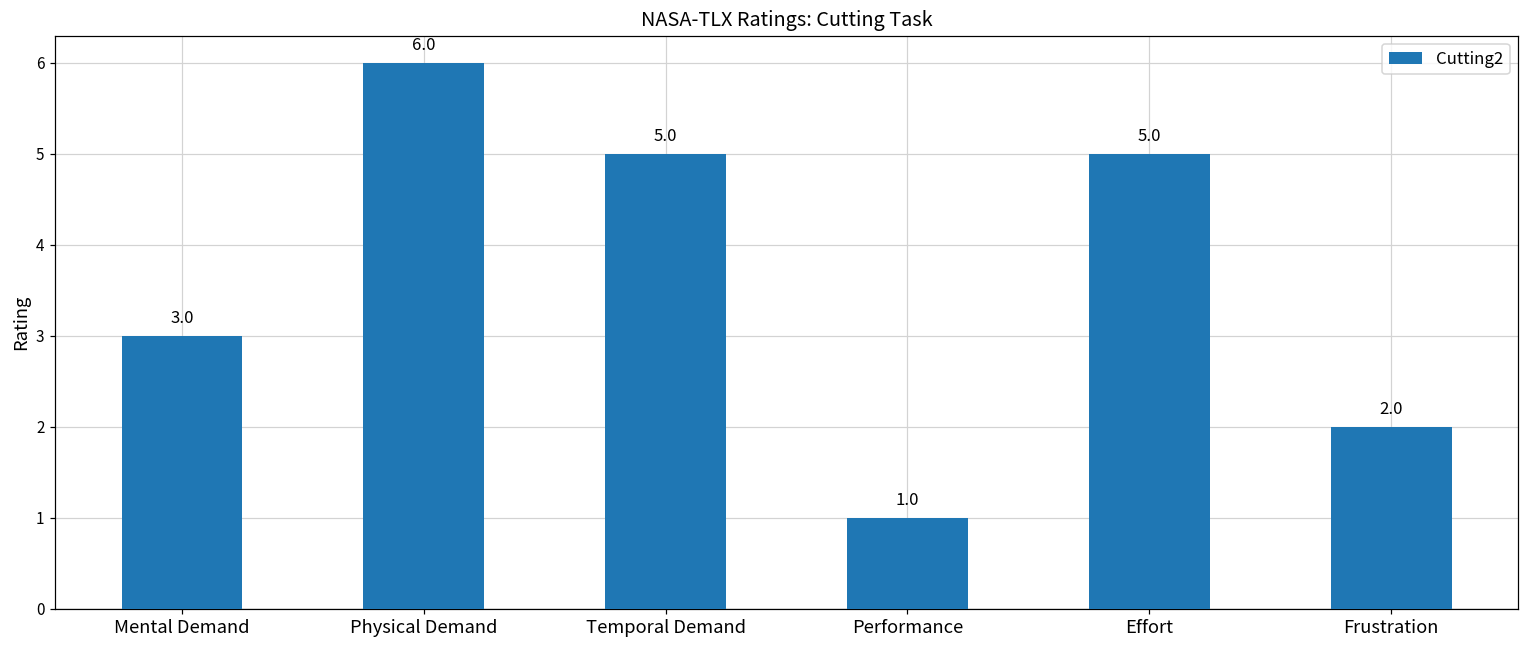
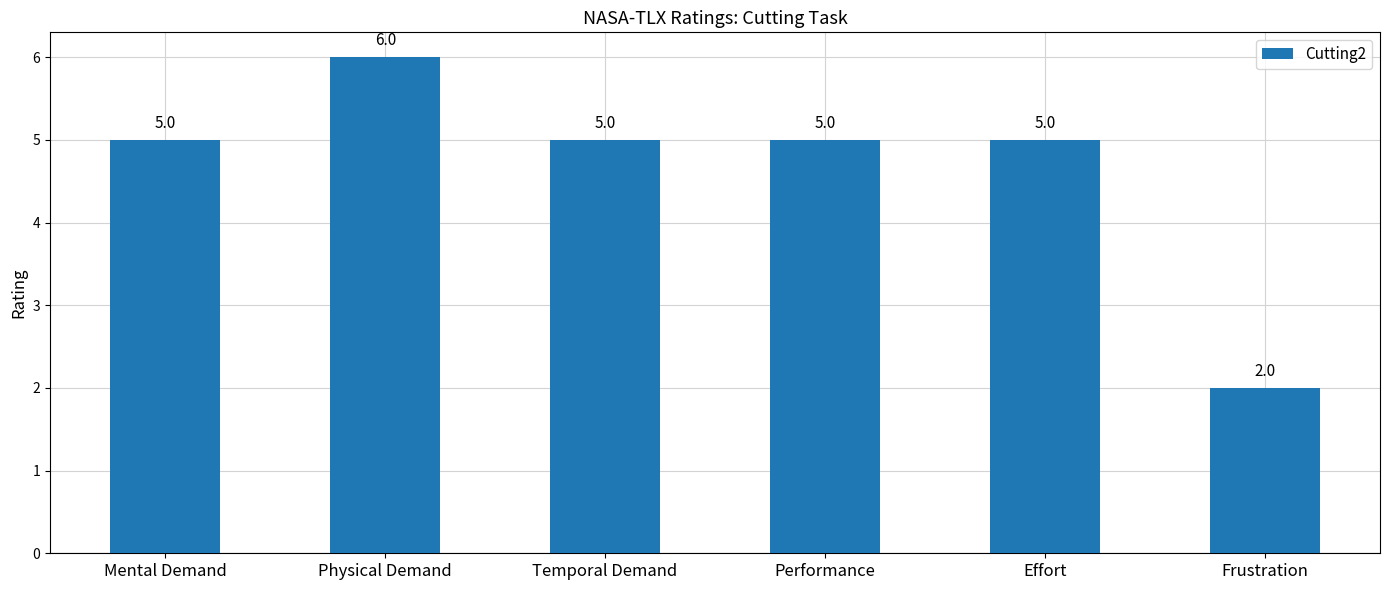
Mental Demand: 3.0 -> 5.0
Performance: 1.0 -> 5.0
